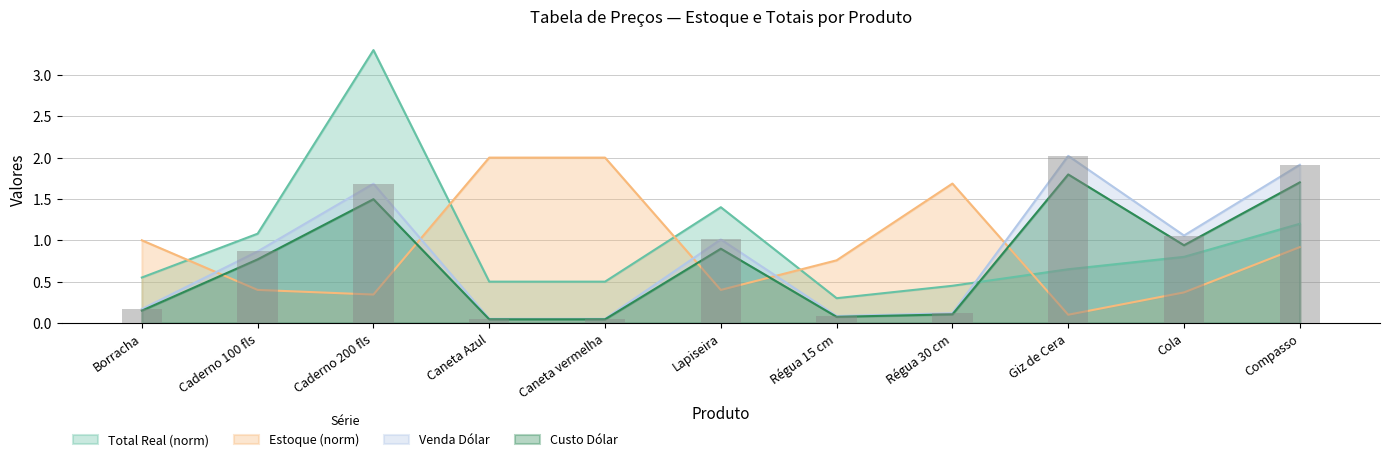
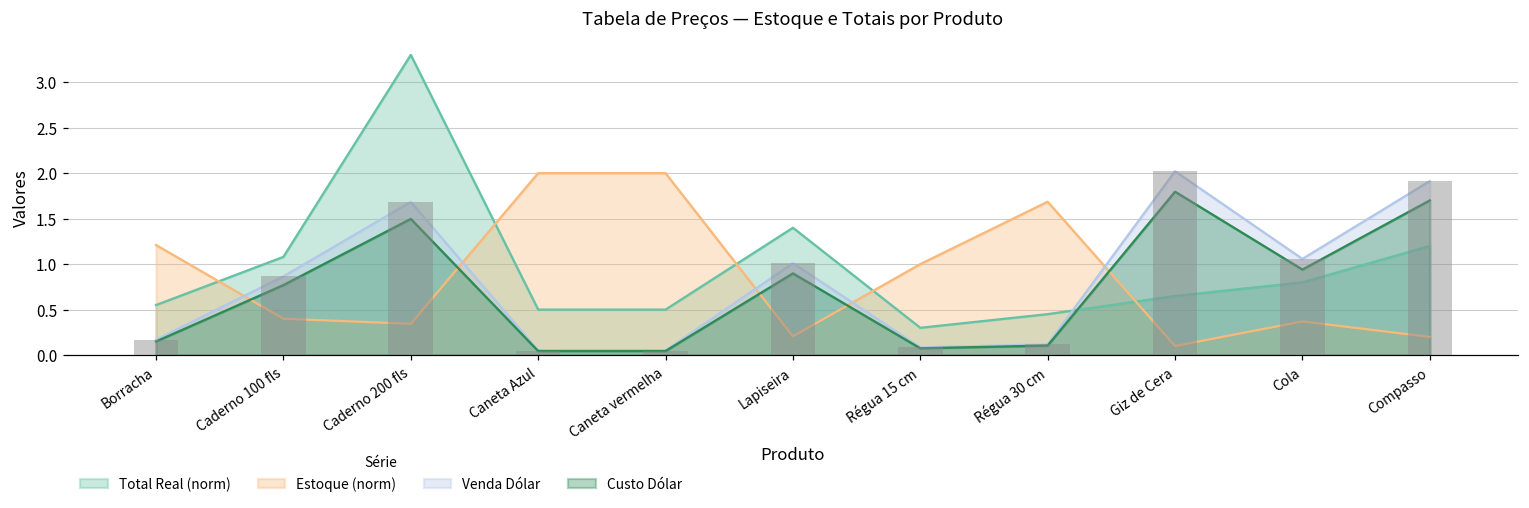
Estoque (norm), Borracha: 1.0 -> 1.2
Estoque (norm), Lapiseira: 0.4 -> 0.2
Estoque (norm), Régua 15 cm: 0.8 -> 1.0
Estoque (norm), Compasso: 0.9 -> 0.2
